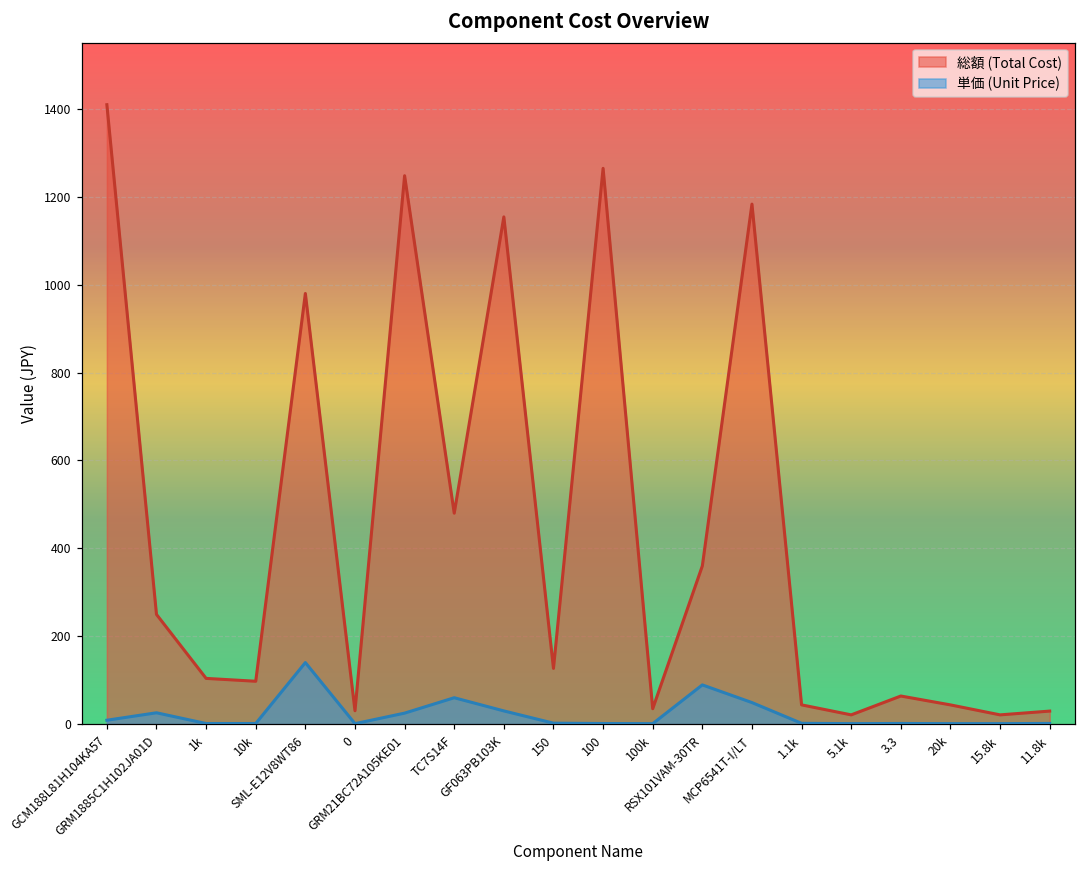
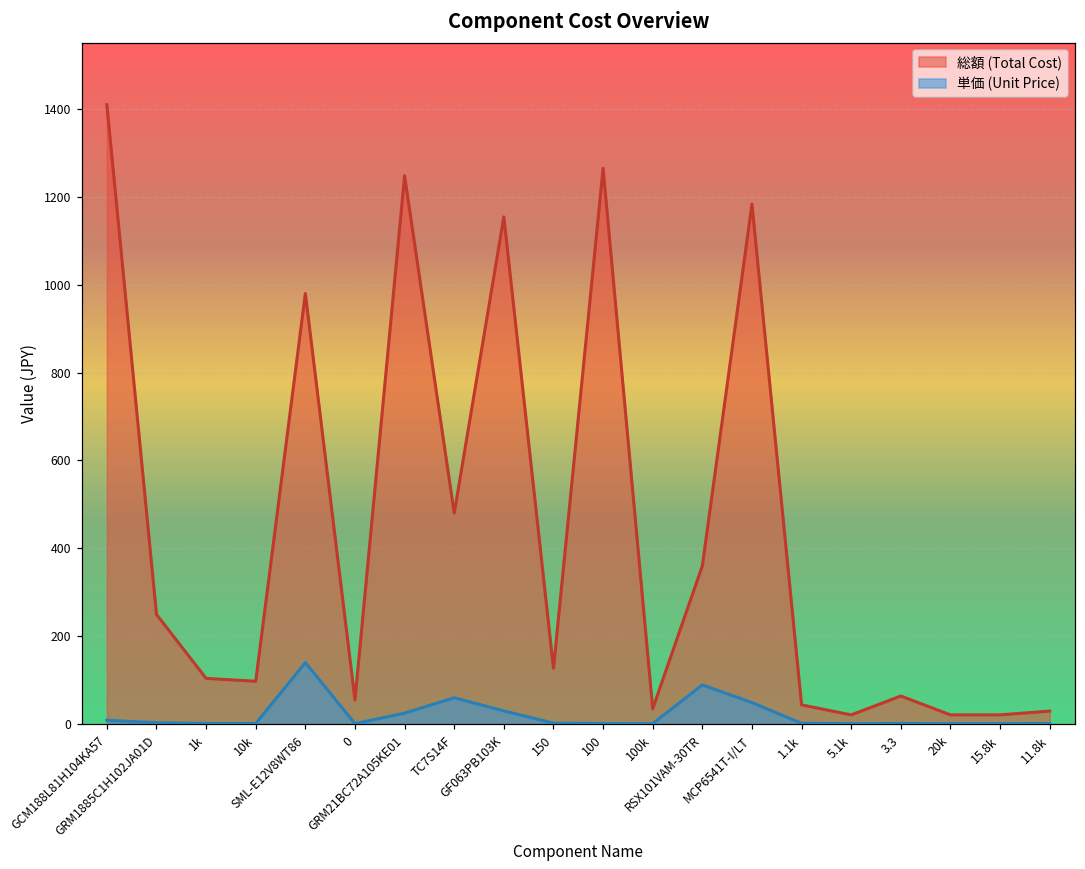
単価 (Unit Price), GRM1885C1H102JA01D: 30 -> 0
総額 (Total Cost), 0: 30 -> 60
総額 (Total Cost), 20k: 40 -> 20
